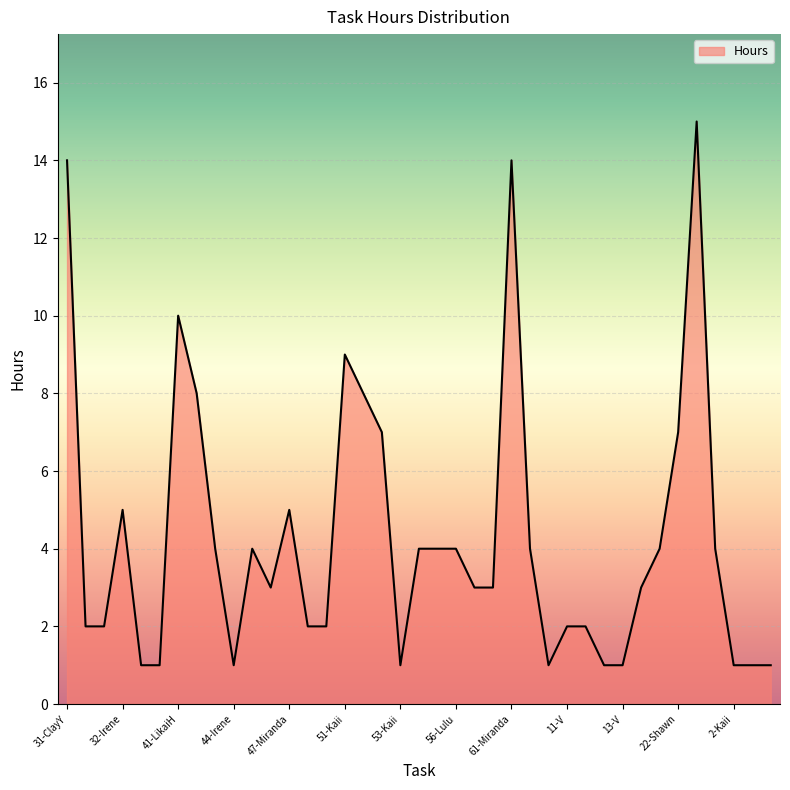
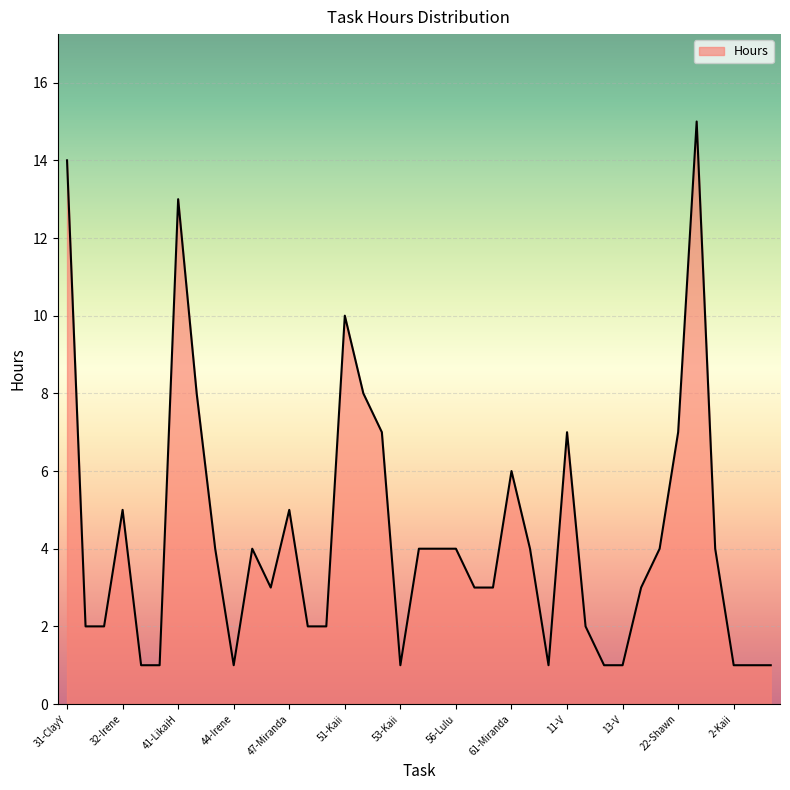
41-LikaiH: 10 -> 13
51-Kaii: 9 -> 10
61-Miranda: 14 -> 6
11-V: 2 -> 7
